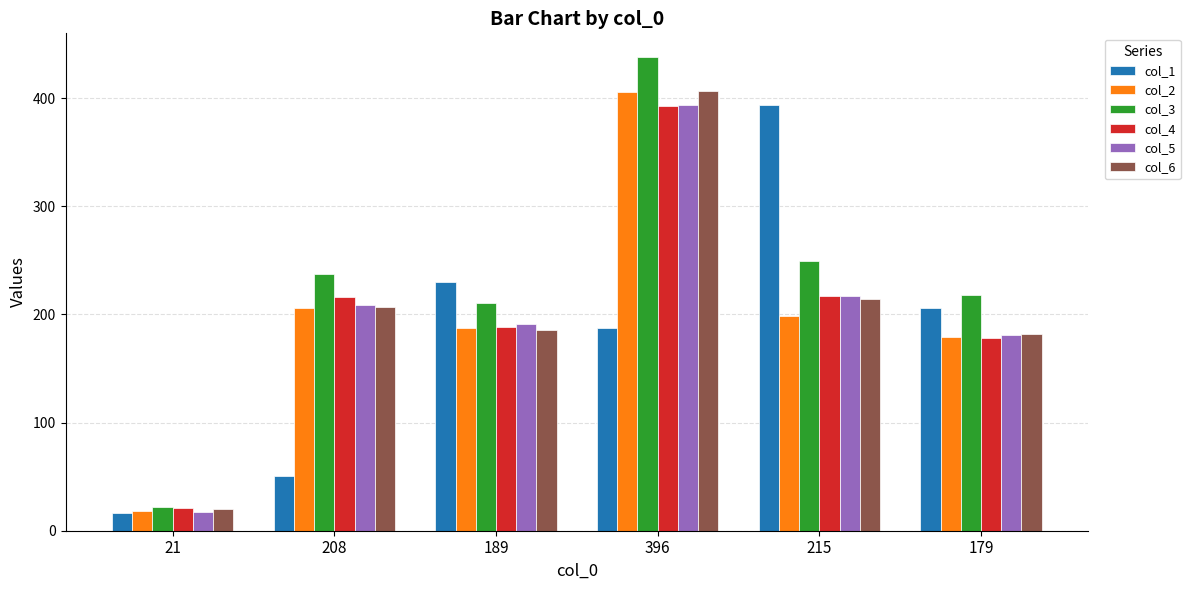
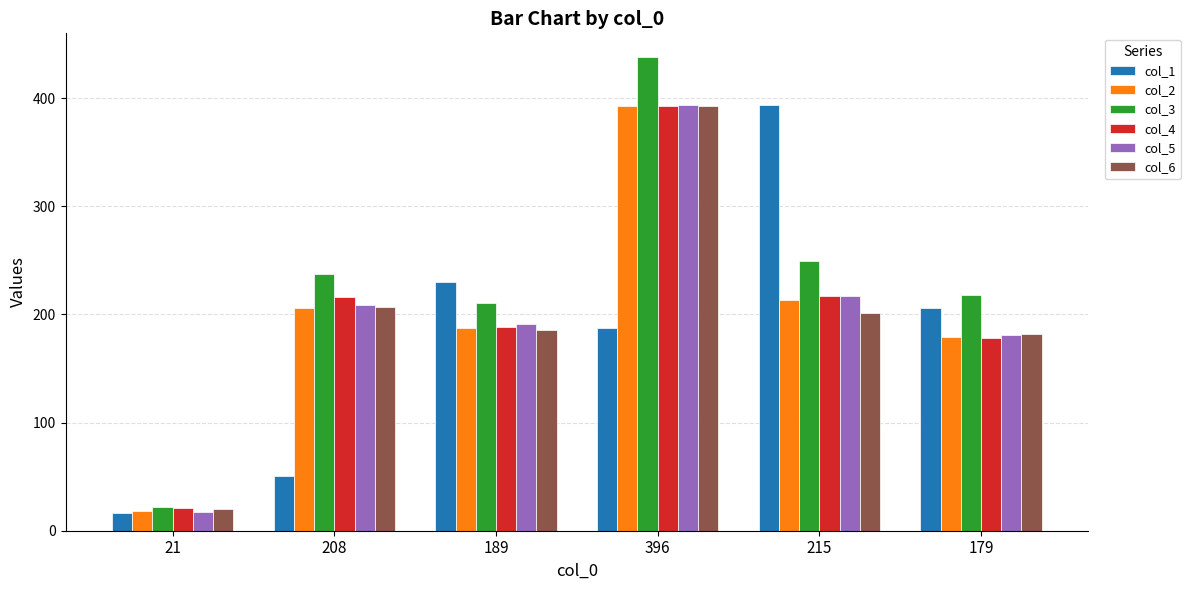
col_2, 396: 406 -> 393
col_6, 396: 407 -> 393
col_2, 215: 199 -> 213
col_6, 215: 214 -> 201
